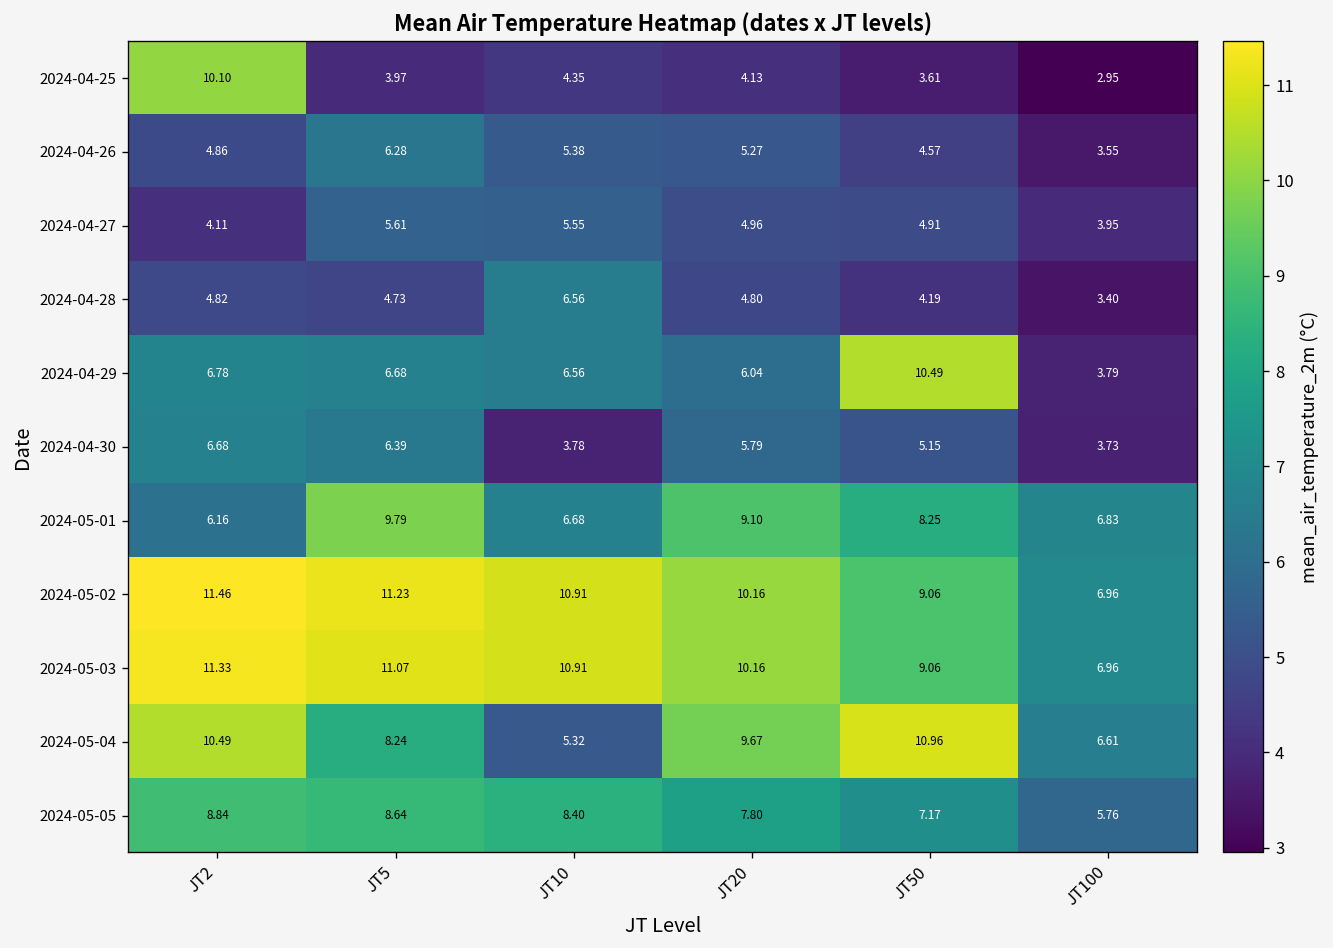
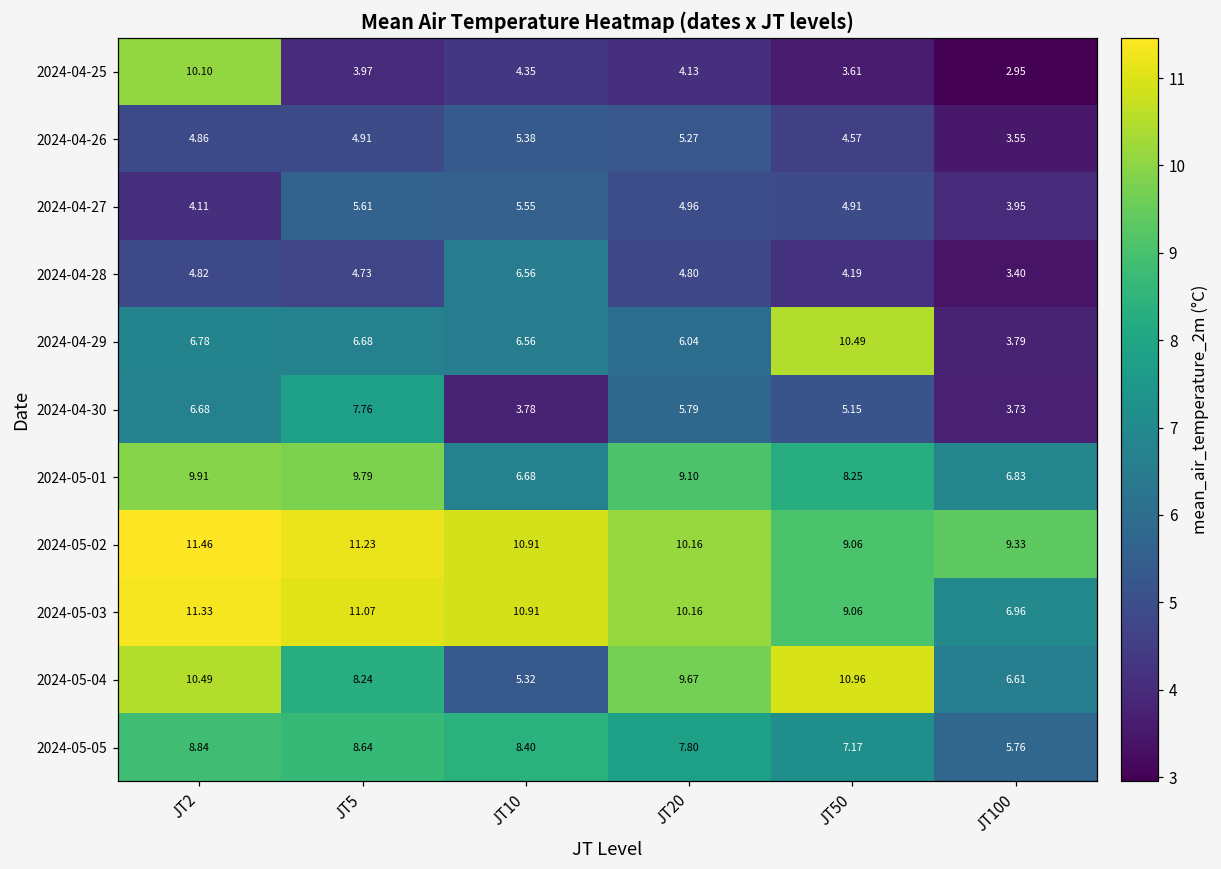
2024-04-26, JT5: 6.28 -> 4.91
2024-04-30, JT5: 6.39 -> 7.76
2024-05-01, JT2: 6.16 -> 9.91
2024-05-02, JT100: 6.96 -> 9.33
